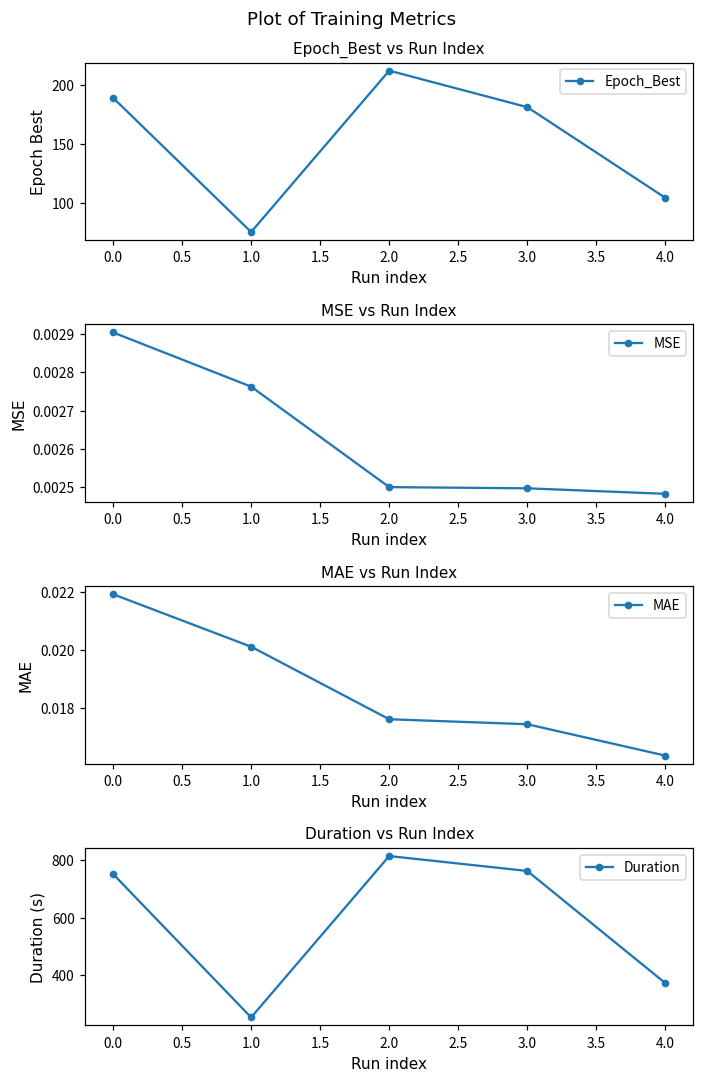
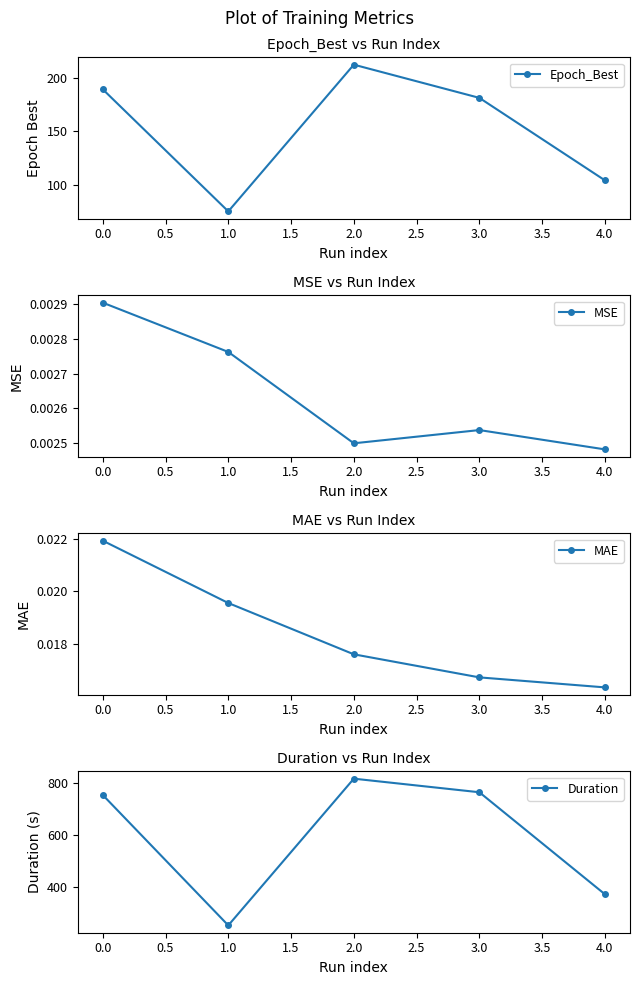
MSE vs Run Index, 3.0: 0.00250 -> 0.00254
MAE vs Run Index, 1.0: 0.0201 -> 0.0196
MAE vs Run Index, 3.0: 0.0174 -> 0.0167
